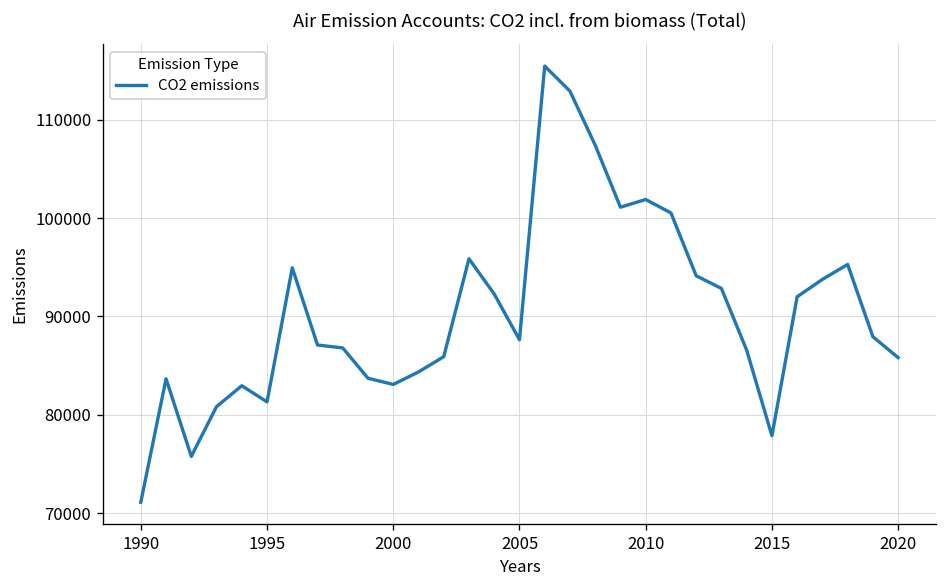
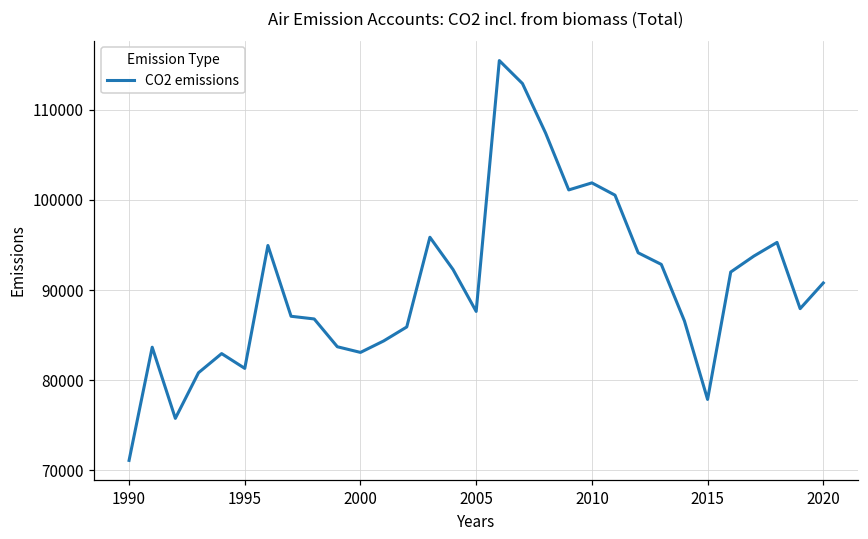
2020: 86000 -> 91000
